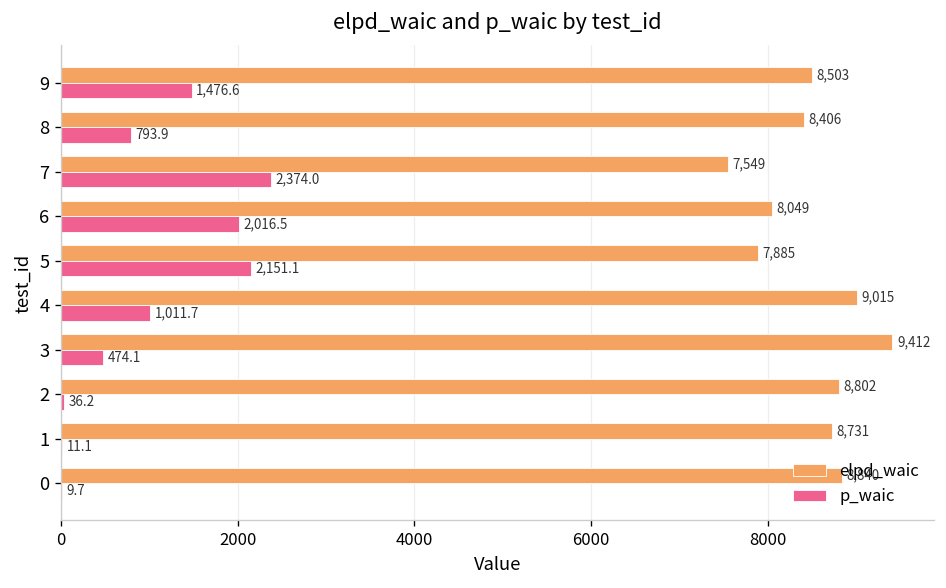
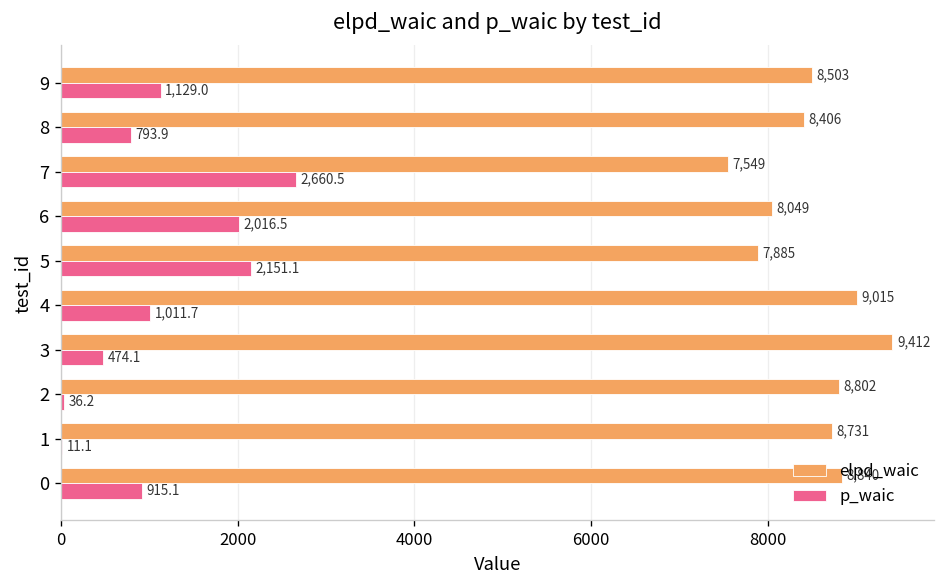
p_waic, 9: 1,476.6 -> 1,129.0
p_waic, 7: 2,374.0 -> 2,660.5
p_waic, 0: 9.7 -> 915.1
